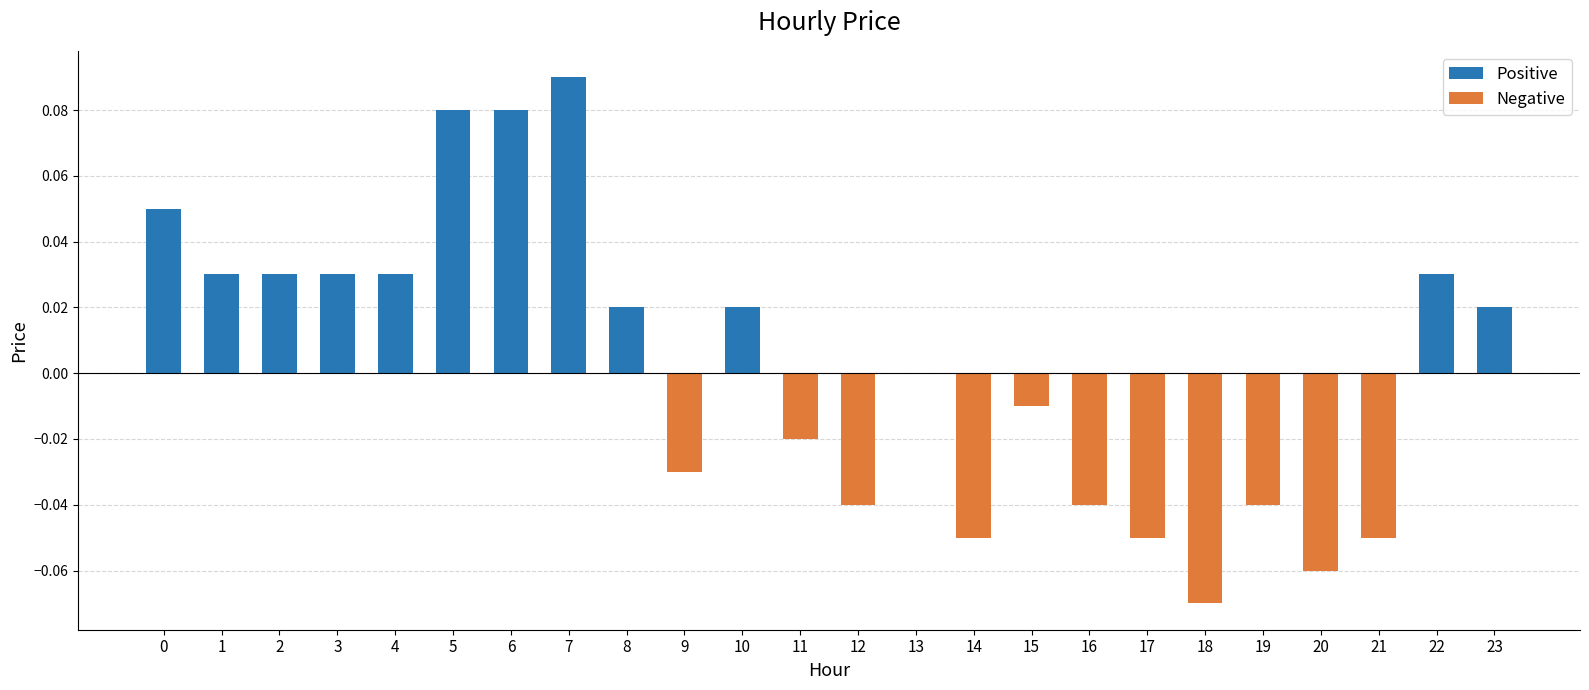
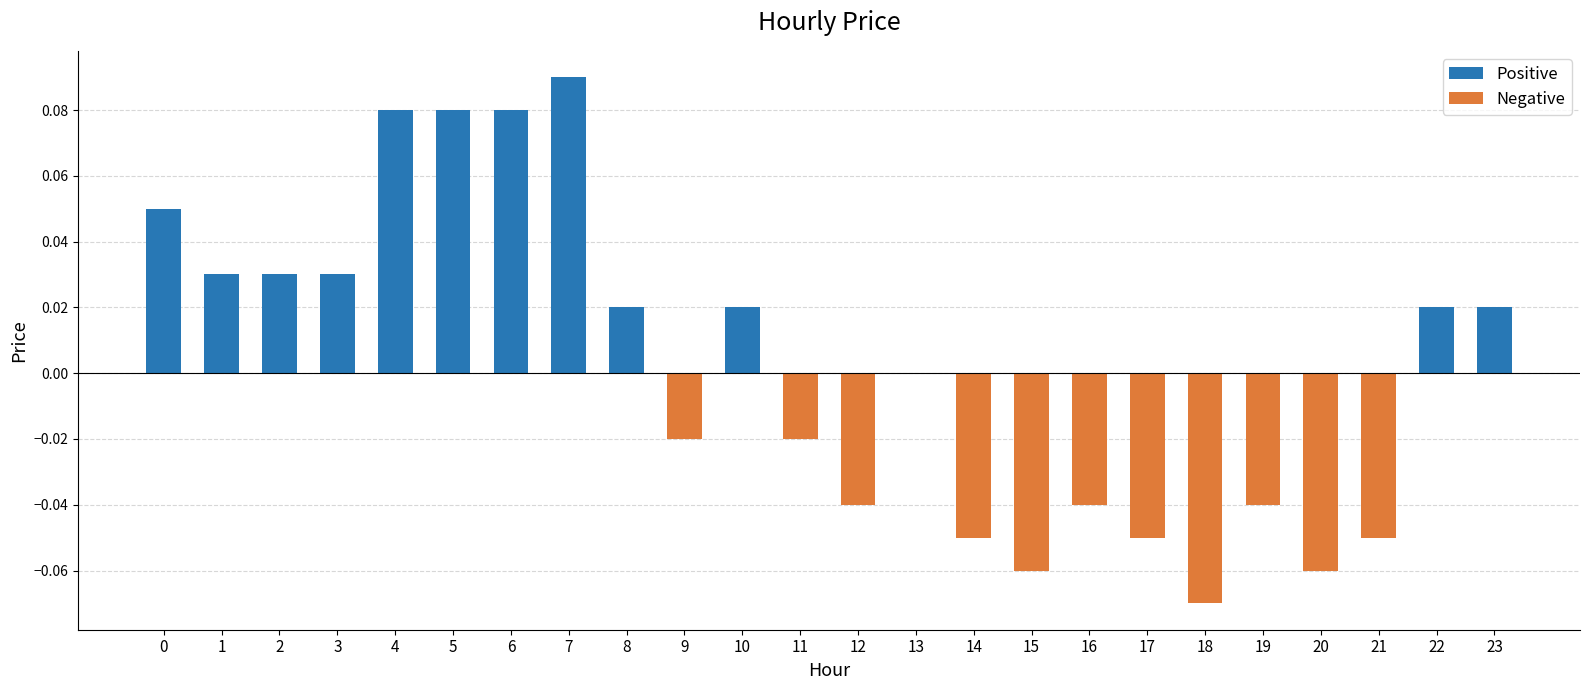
4: 0.03 -> 0.08
9: -0.03 -> -0.02
15: -0.01 -> -0.06
22: 0.03 -> 0.02
